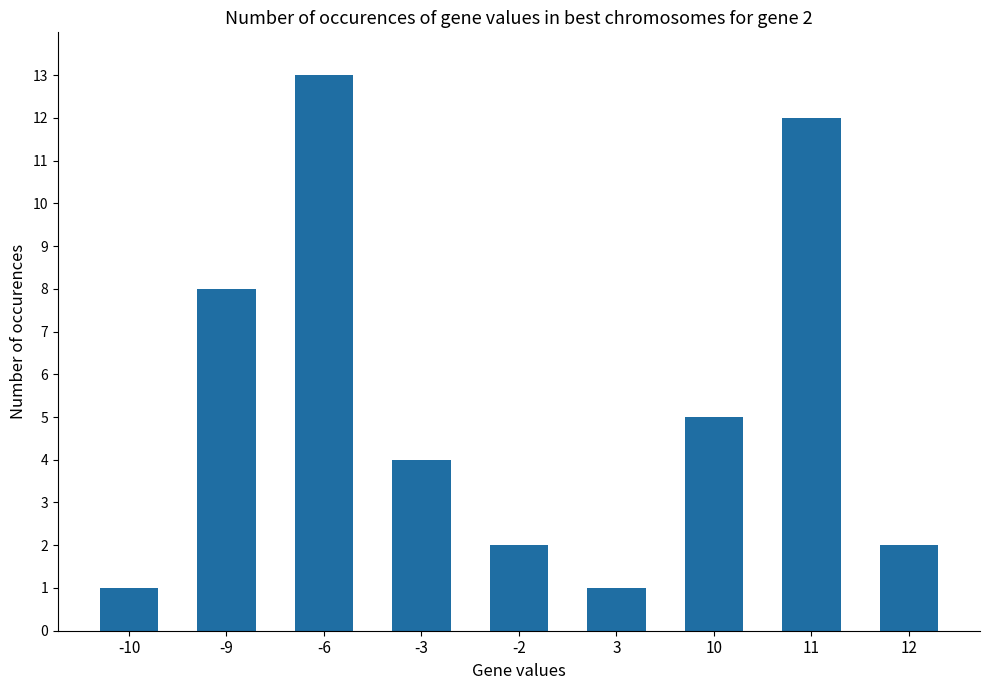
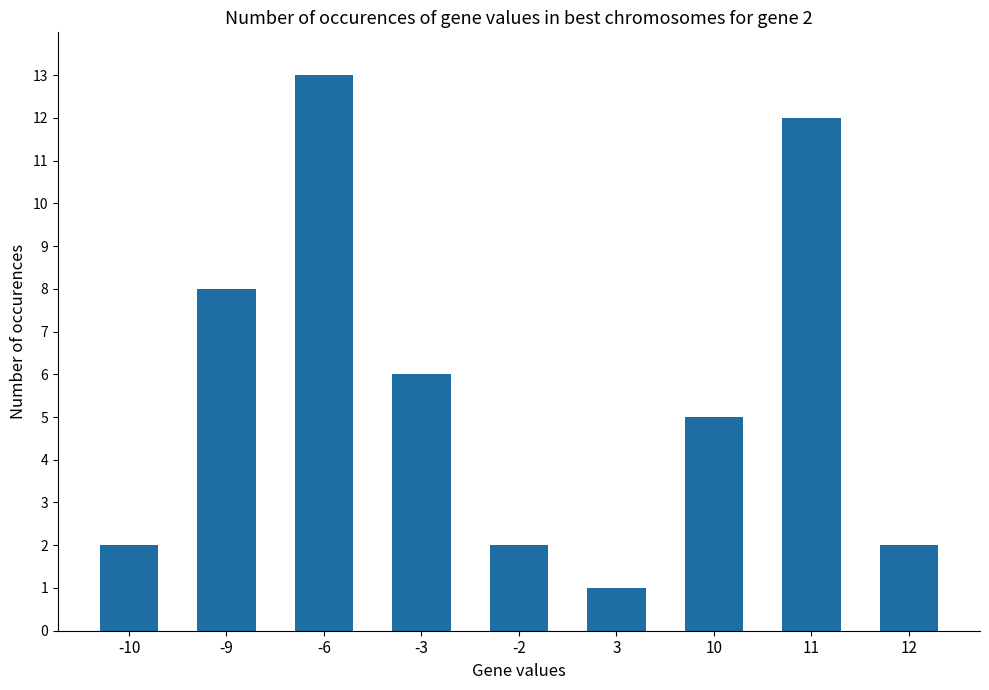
-10: 1 -> 2
-3: 4 -> 6
